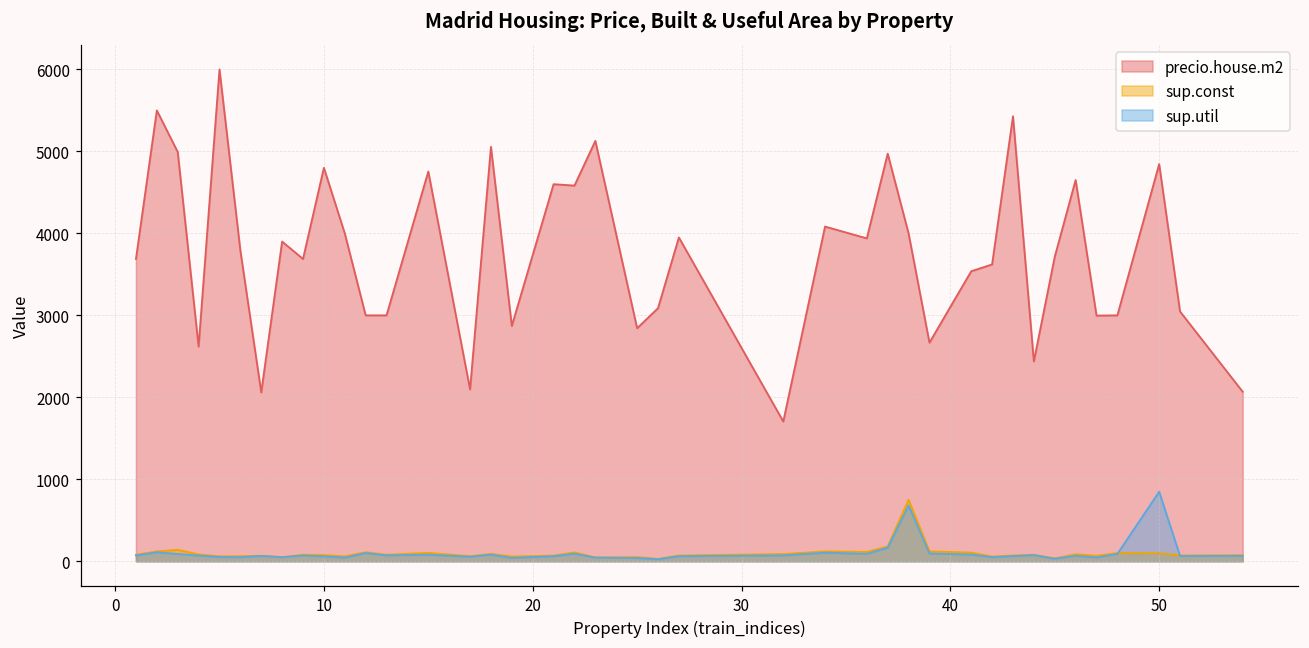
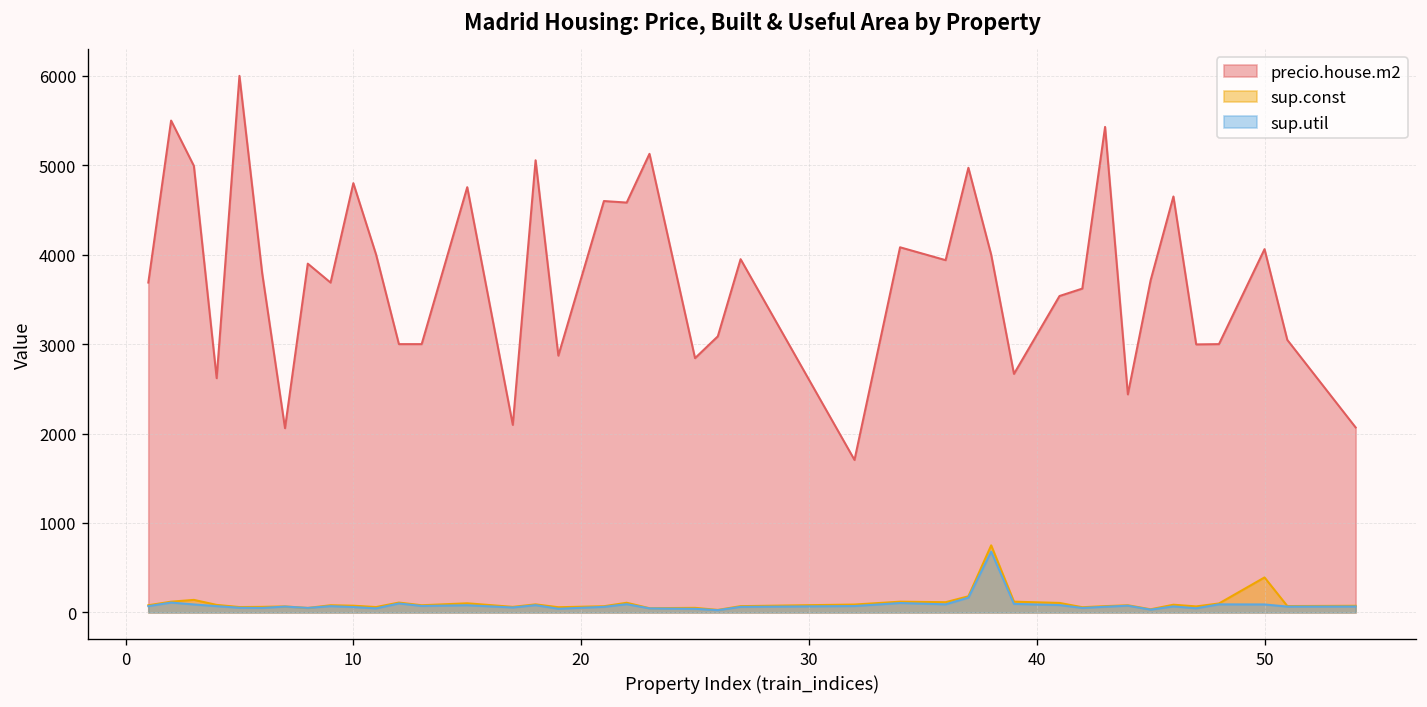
precio.house.m2, 50: 4800 -> 4100
sup.const, 50: 100 -> 400
sup.util, 50: 800 -> 100
